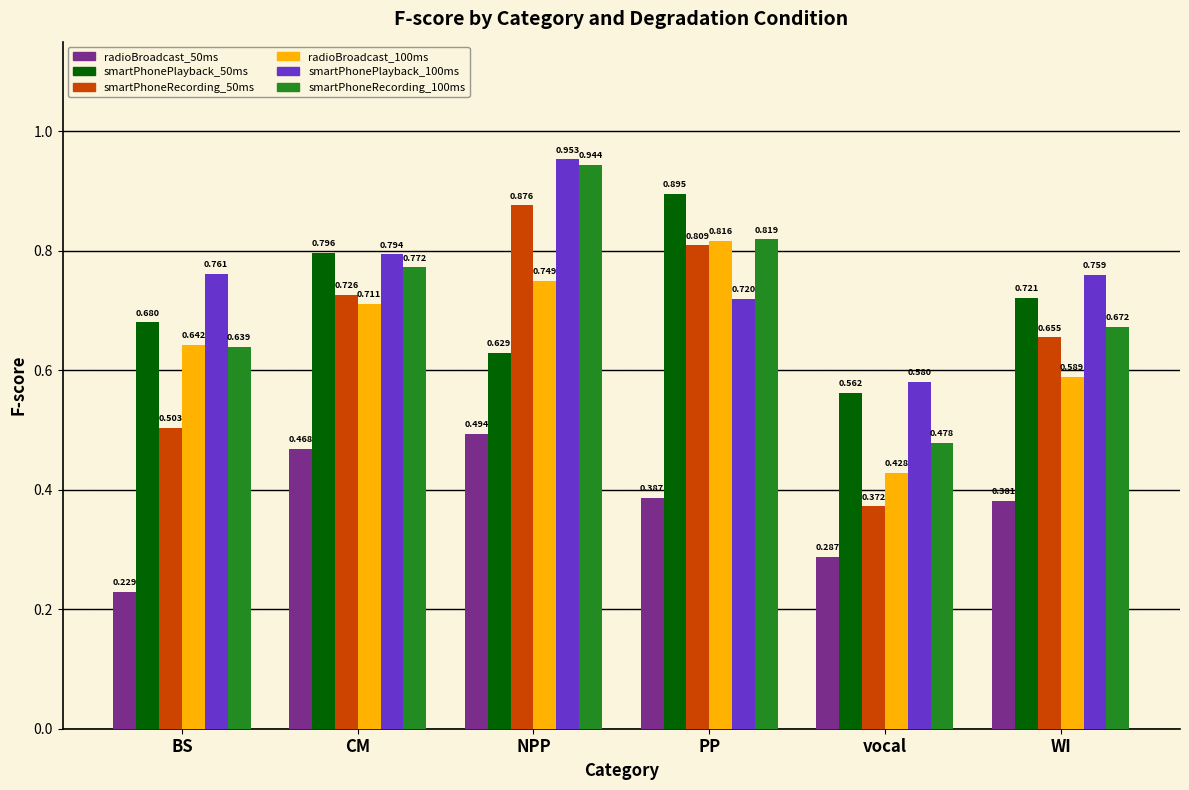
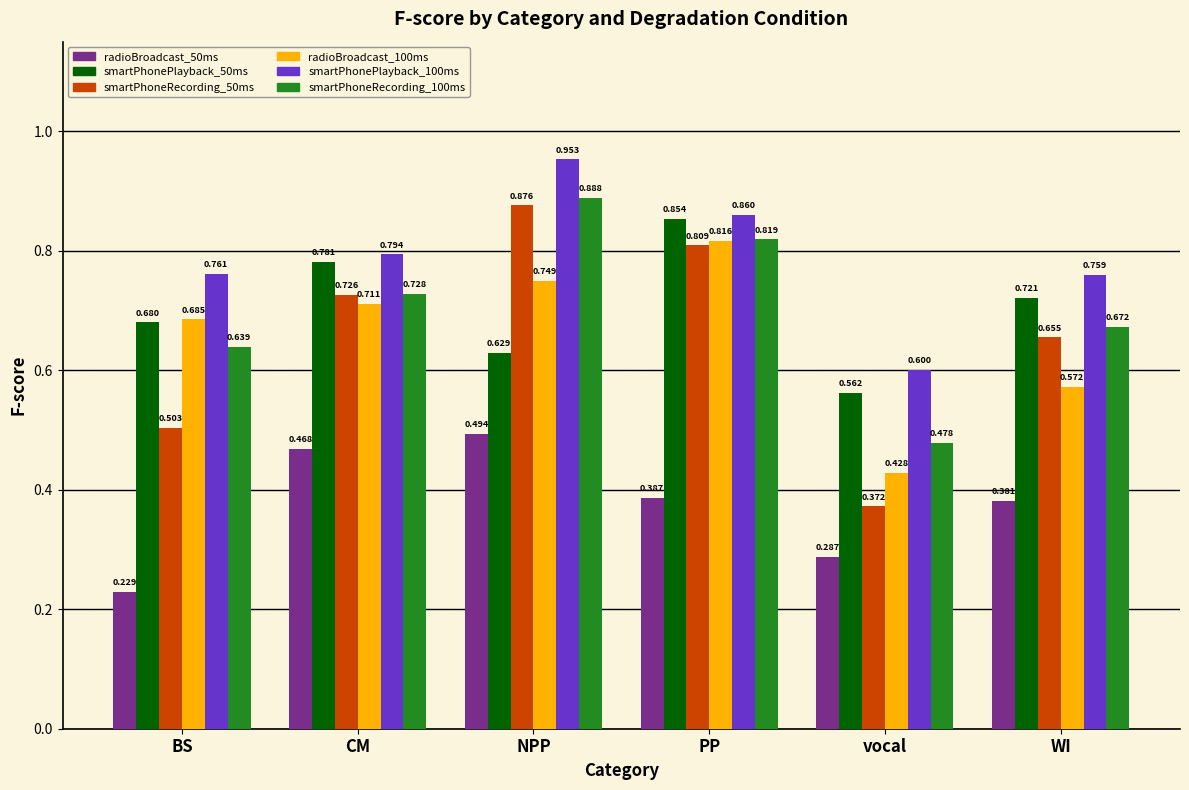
radioBroadcast_100ms, BS: 0.642 -> 0.685
smartPhonePlayback_50ms, CM: 0.796 -> 0.781
smartPhoneRecording_100ms, CM: 0.772 -> 0.728
smartPhoneRecording_100ms, NPP: 0.944 -> 0.888
smartPhonePlayback_50ms, PP: 0.895 -> 0.854
smartPhonePlayback_100ms, PP: 0.720 -> 0.860
smartPhonePlayback_100ms, vocal: 0.580 -> 0.600
radioBroadcast_100ms, WI: 0.589 -> 0.572
